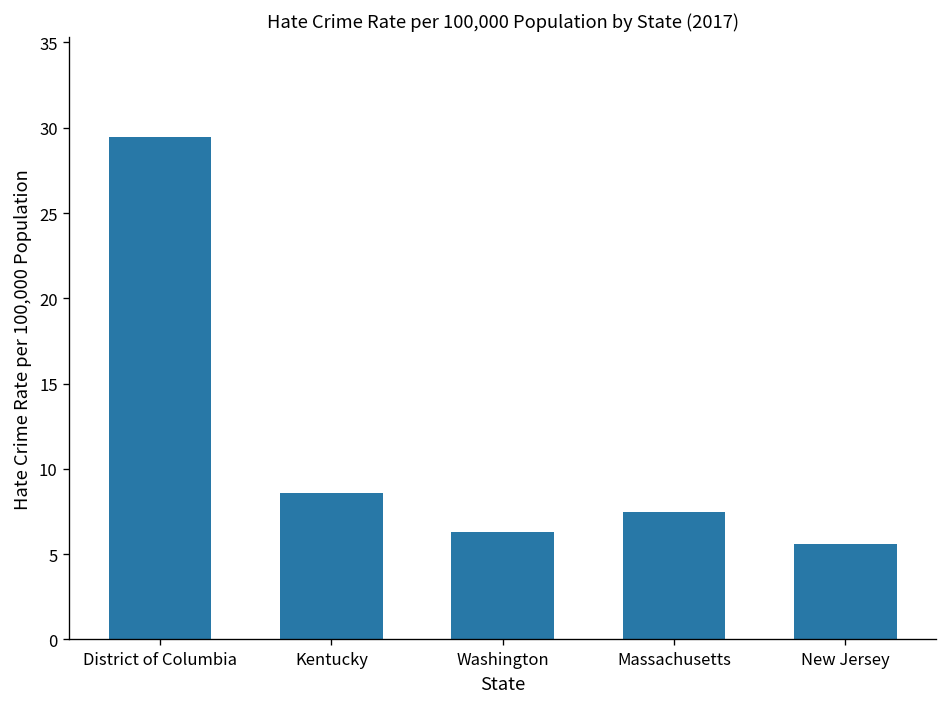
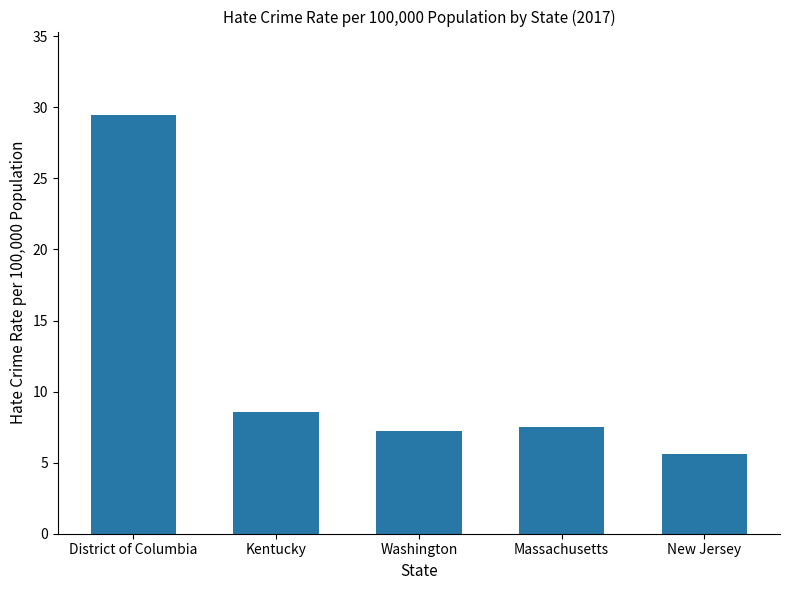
Washington: 6.3 -> 7.2
